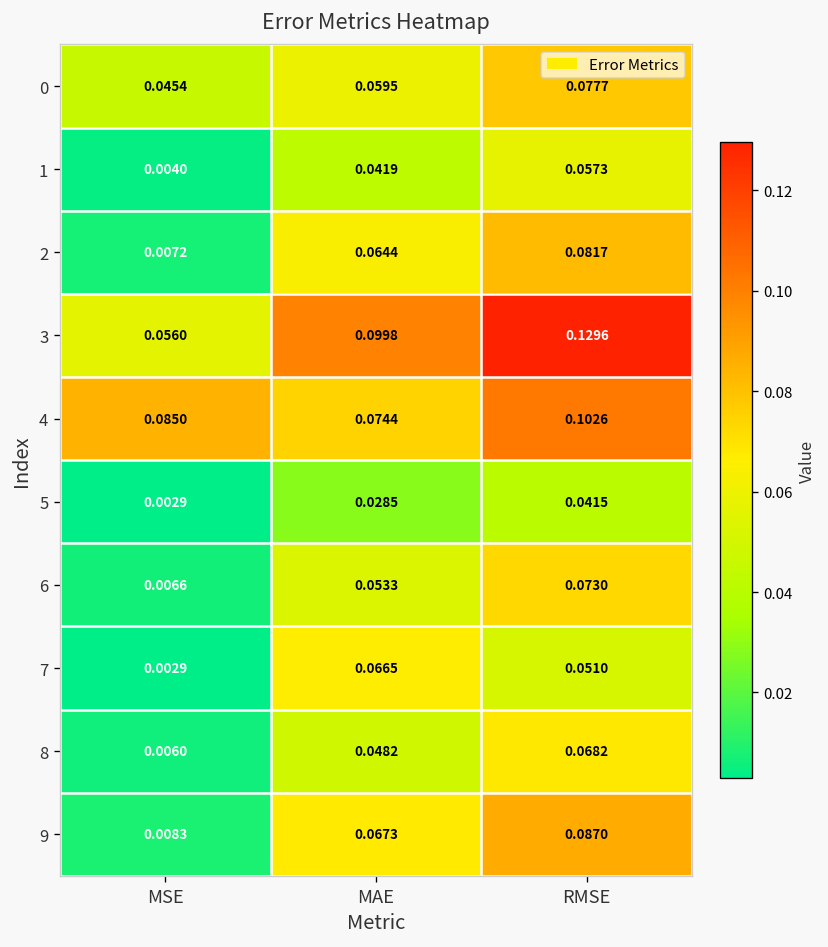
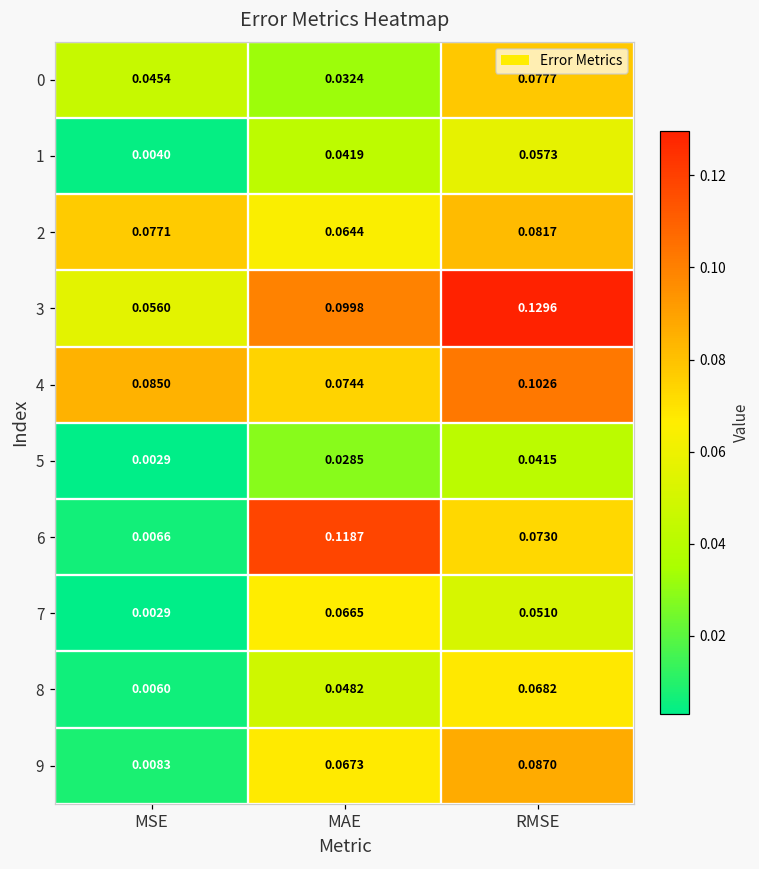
0, MAE: 0.0595 -> 0.0324
2, MSE: 0.0072 -> 0.0771
6, MAE: 0.0533 -> 0.1187
